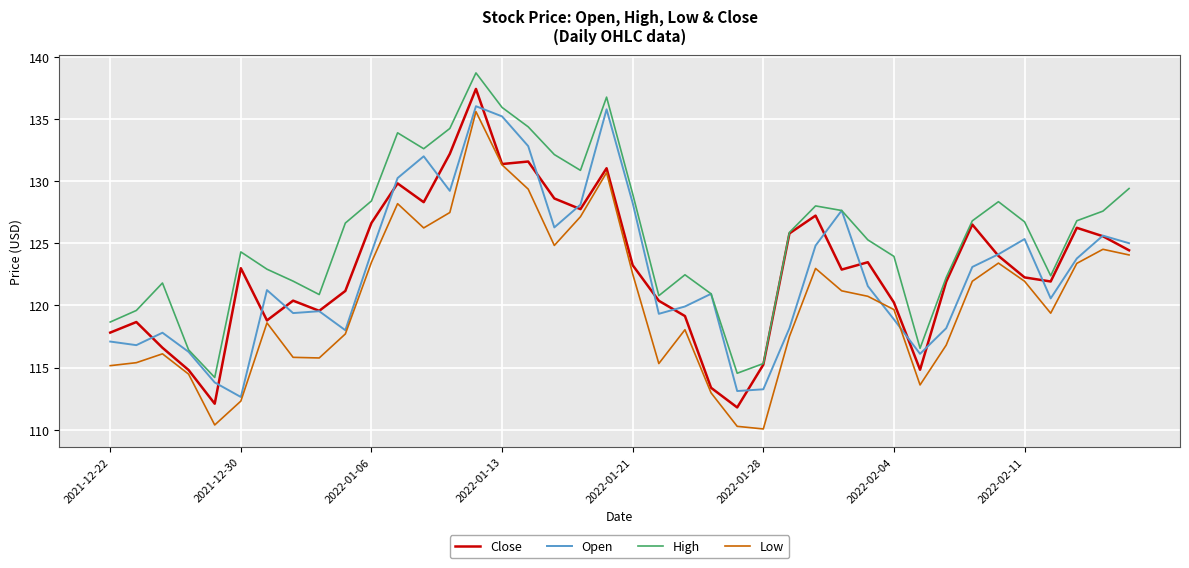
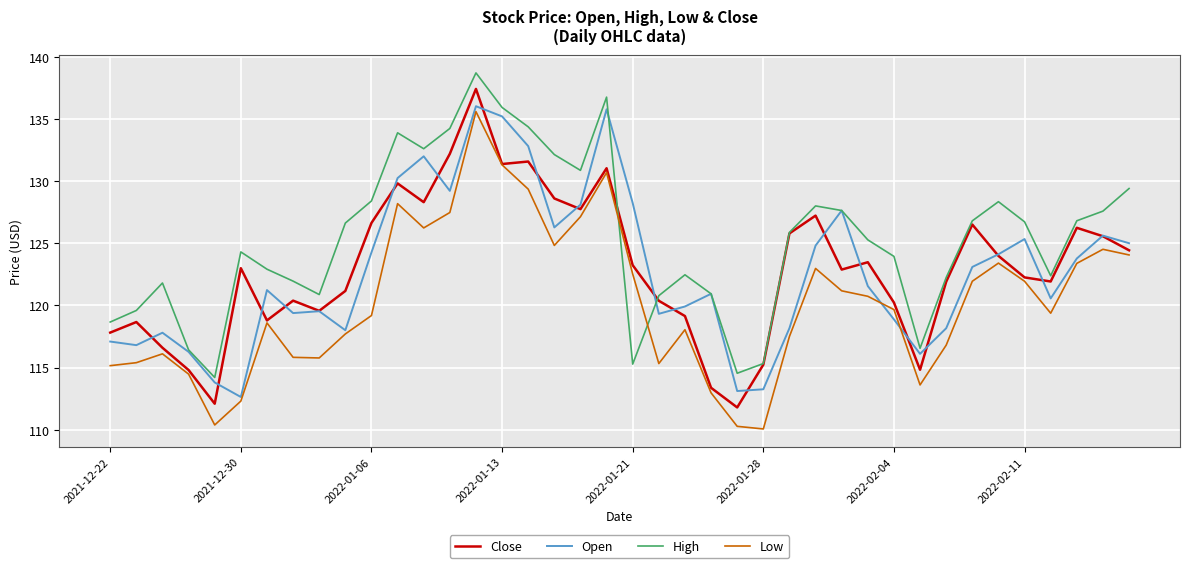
Low, 2022-01-06: 123.5 -> 119.2
High, 2022-01-21: 129.0 -> 115.3
